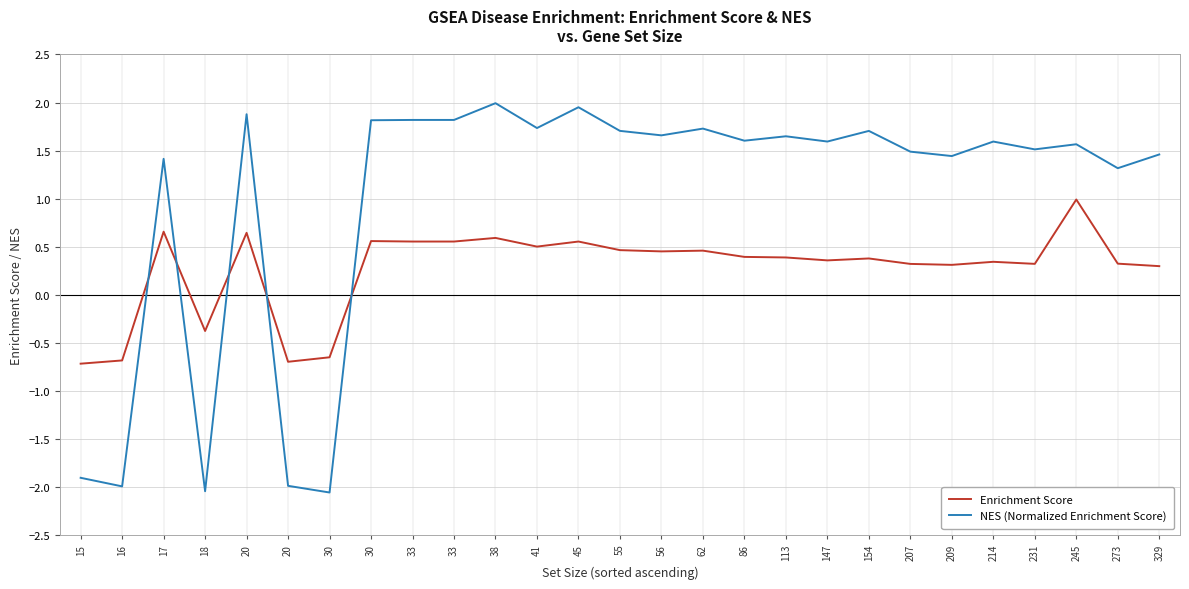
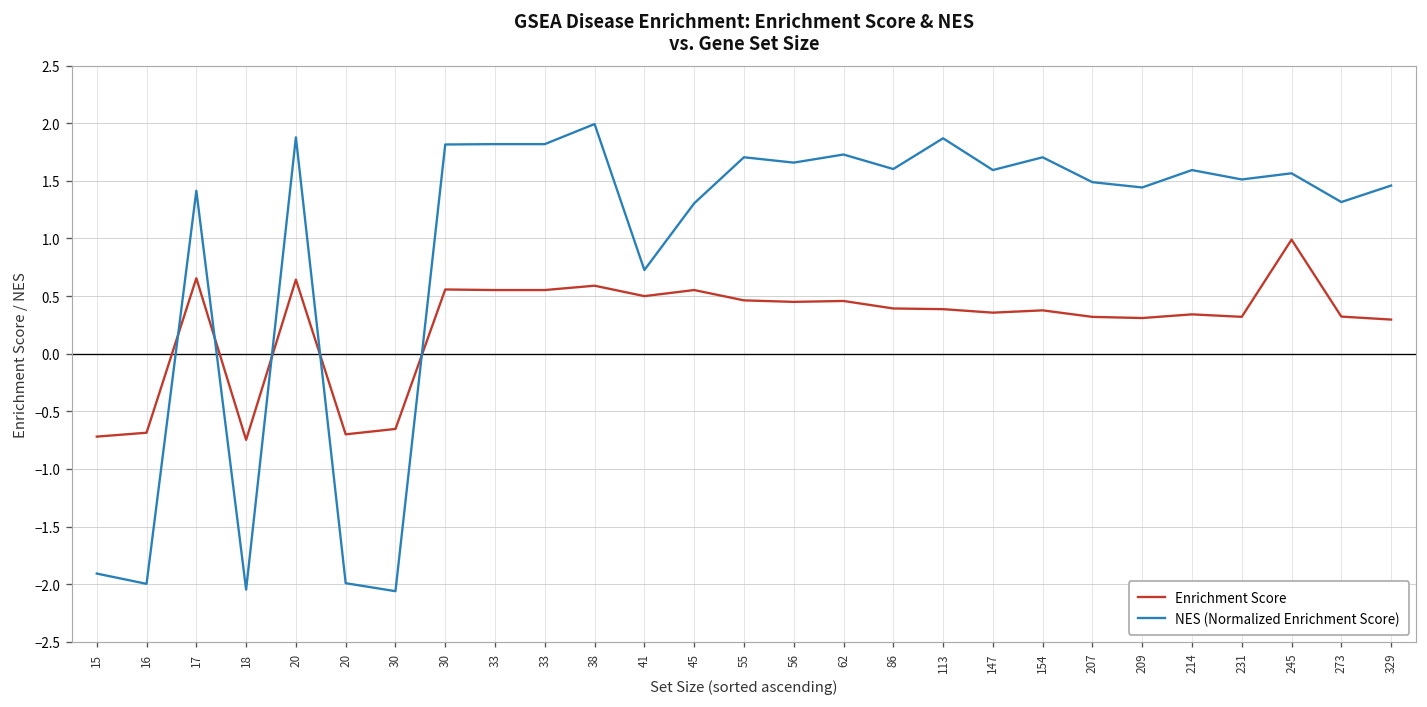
Enrichment Score, 18: -0.4 -> -0.7
NES (Normalized Enrichment Score), 41: 1.7 -> 0.7
NES (Normalized Enrichment Score), 45: 2.0 -> 1.3
NES (Normalized Enrichment Score), 113: 1.6 -> 1.9
